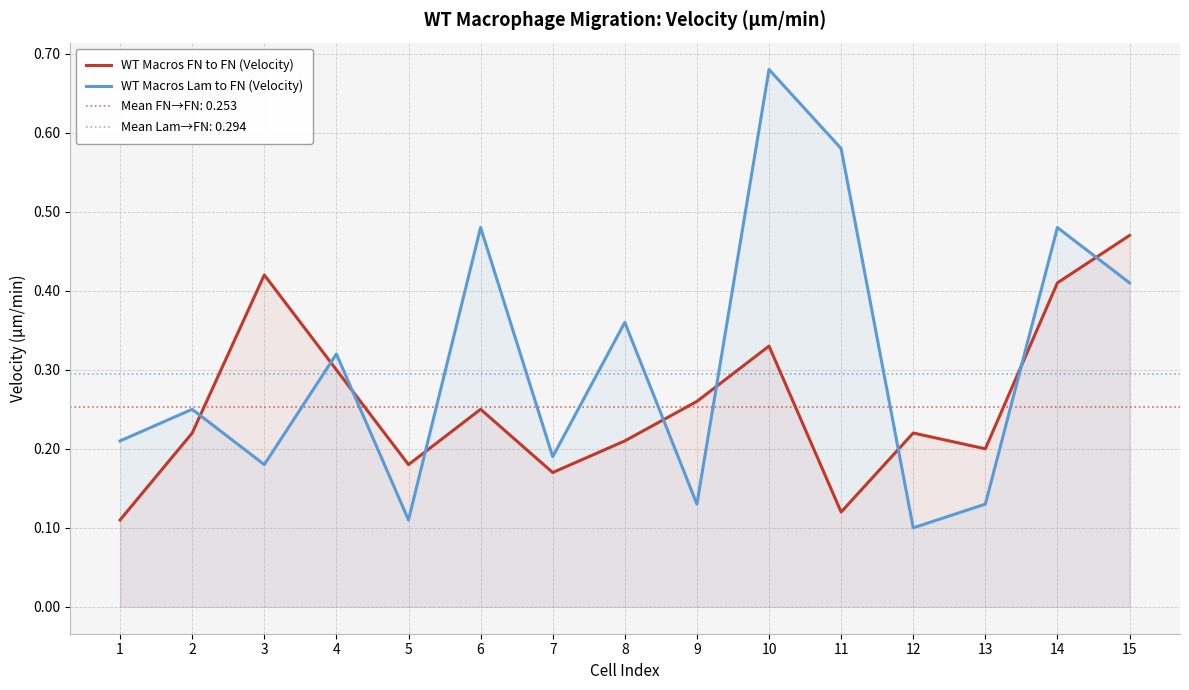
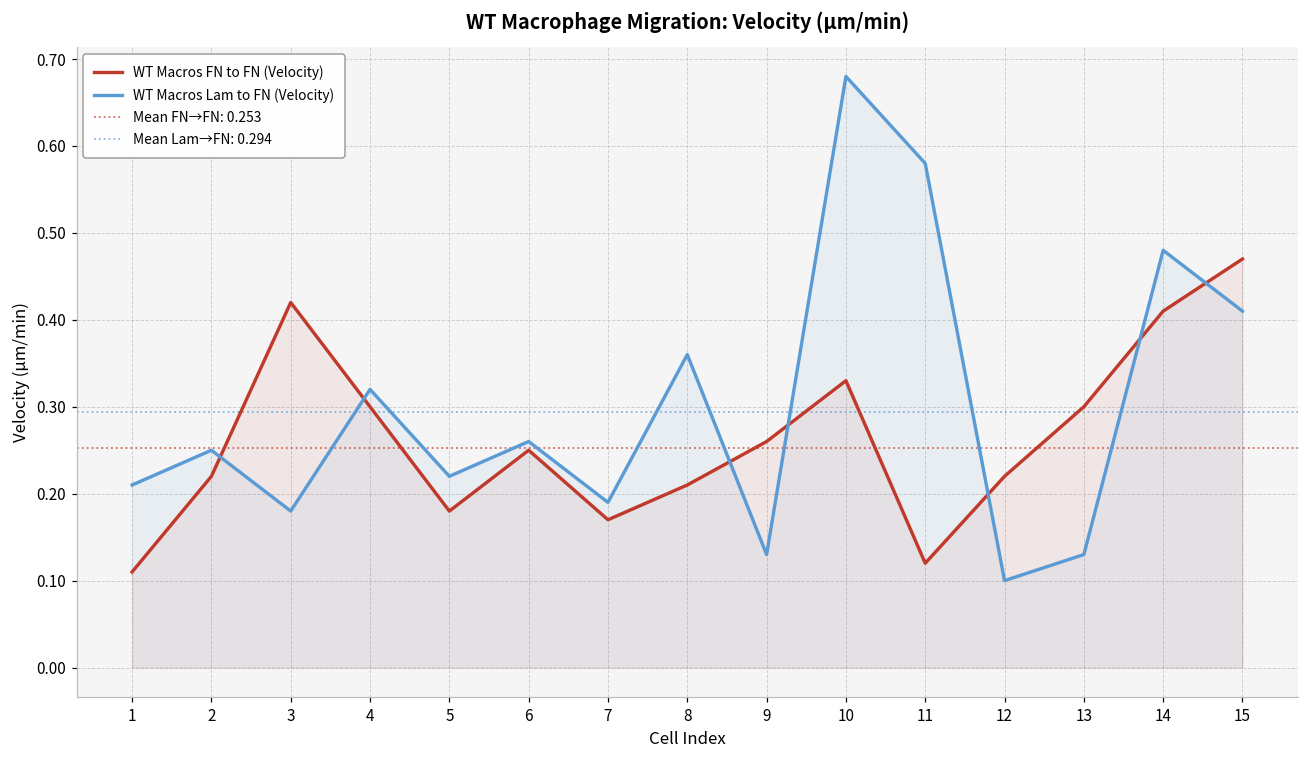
WT Macros Lam to FN (Velocity), 5: 0.11 -> 0.22
WT Macros Lam to FN (Velocity), 6: 0.48 -> 0.26
WT Macros FN to FN (Velocity), 13: 0.2 -> 0.3
